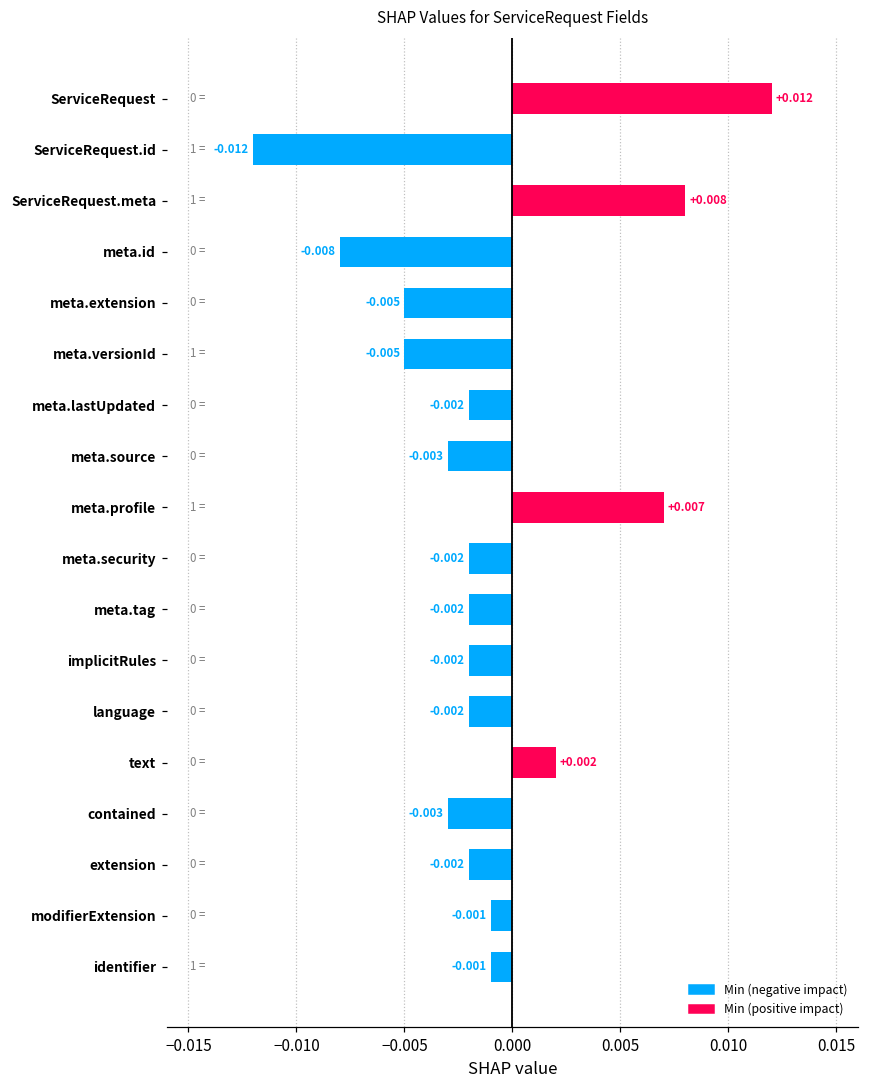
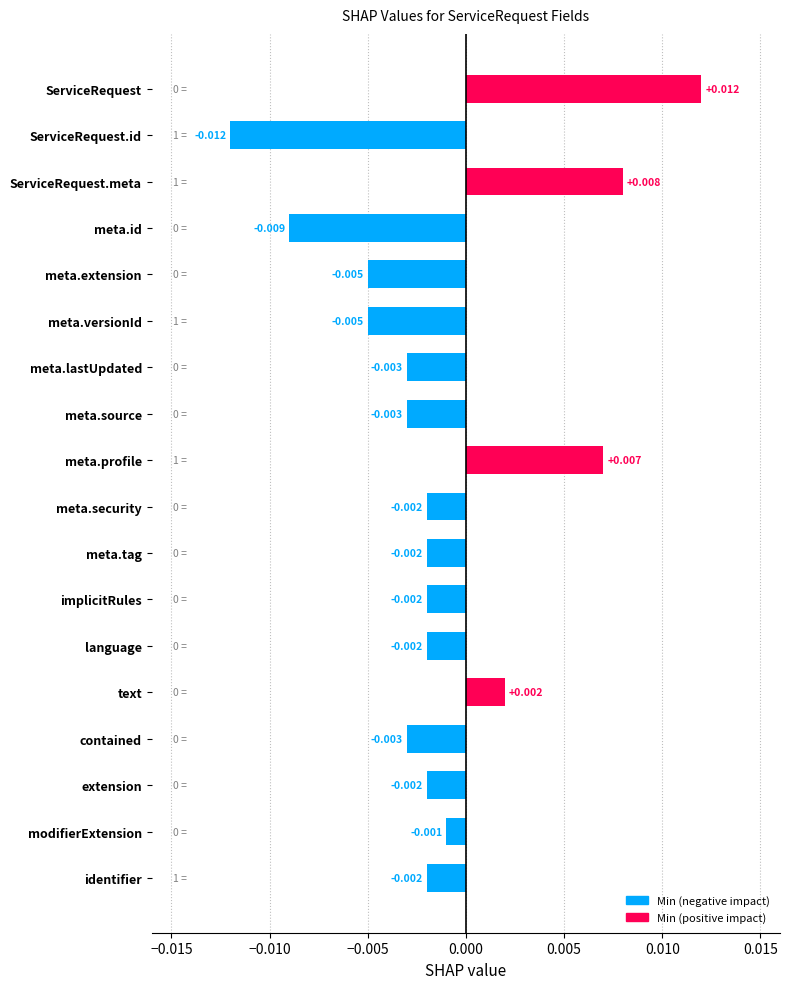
meta.id: -0.008 -> -0.009
meta.lastUpdated: -0.002 -> -0.003
identifier: -0.001 -> -0.002
